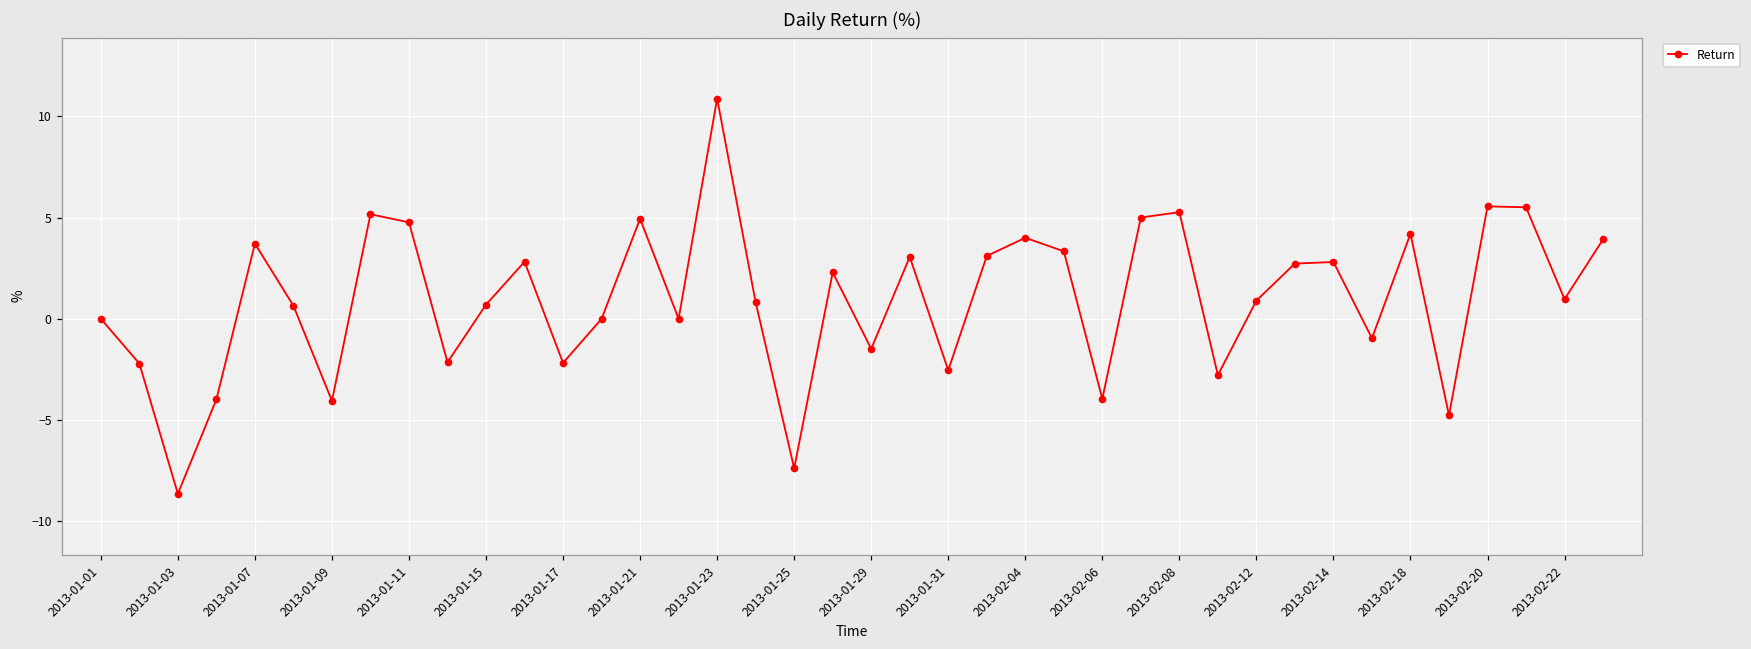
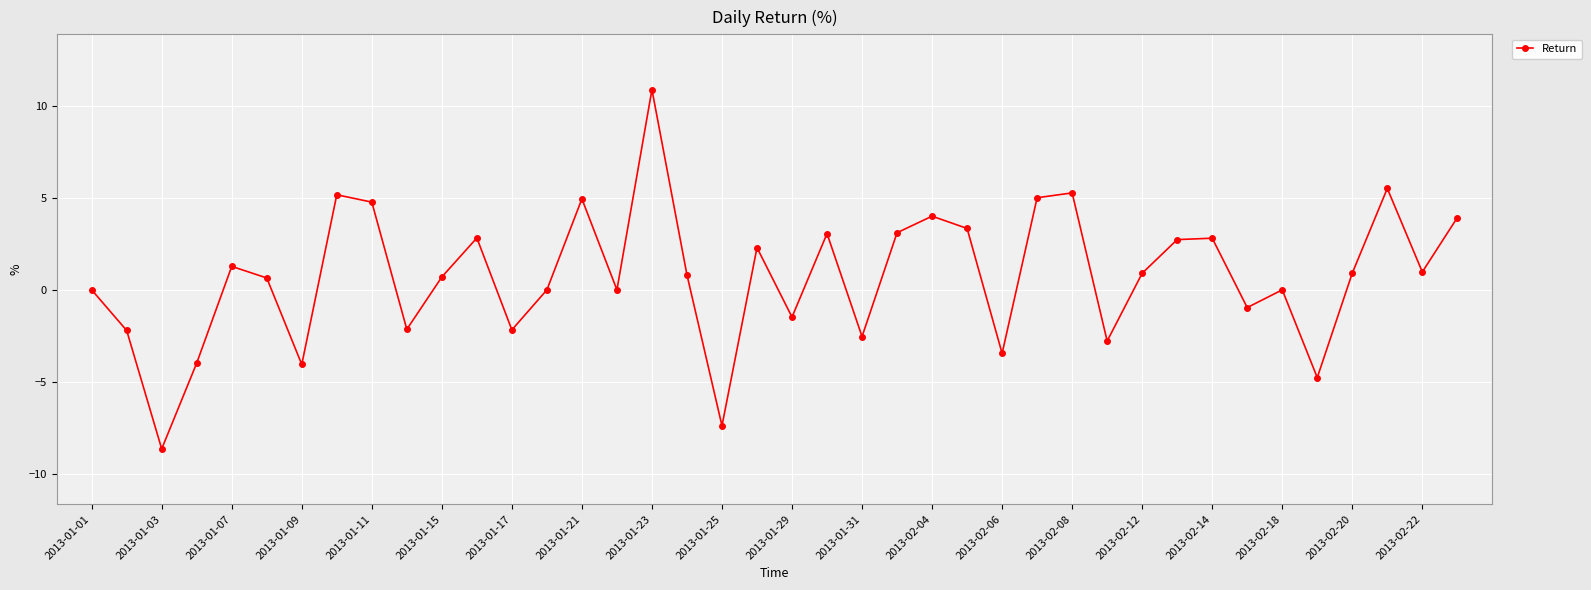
2013-01-07: 3.7 -> 1.3
2013-02-06: -4.0 -> -3.4
2013-02-18: 4.2 -> 0.0
2013-02-20: 5.5 -> 0.9
